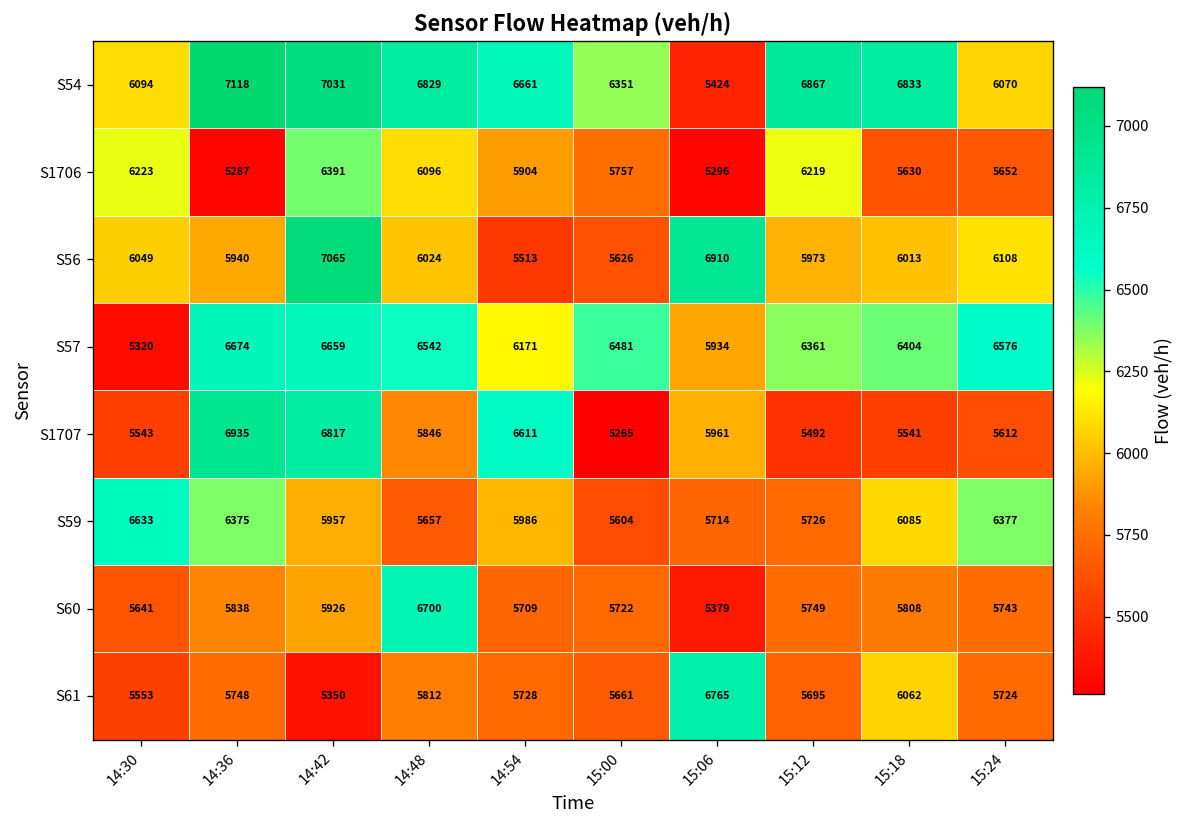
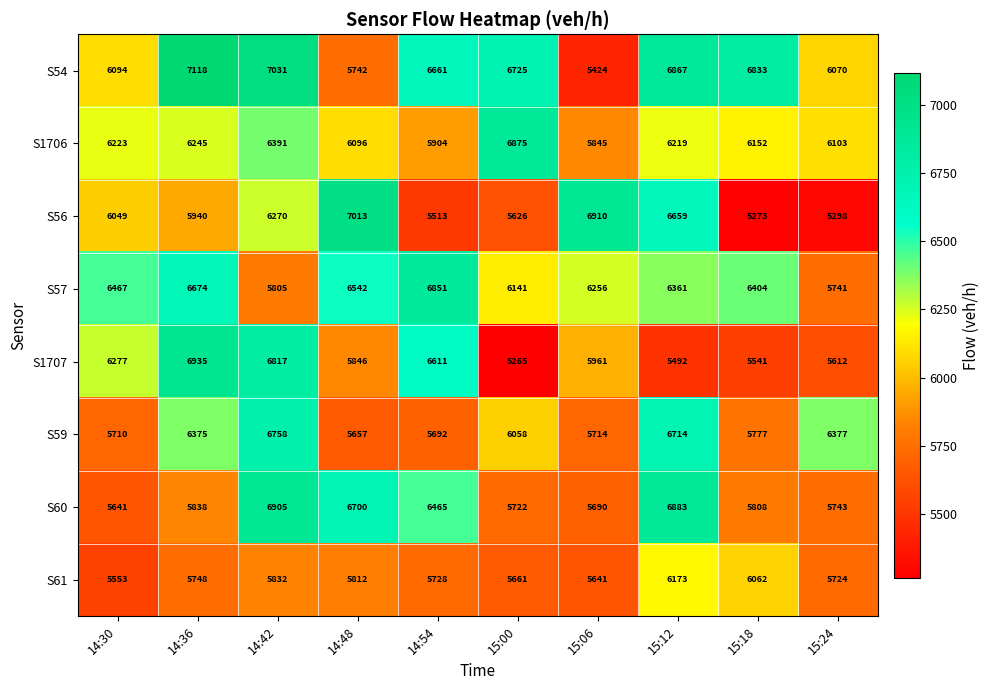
S54, 14:48: 6829 -> 5742
S54, 15:00: 6351 -> 6725
S1706, 14:36: 5287 -> 6245
S1706, 15:00: 5757 -> 6875
S1706, 15:06: 5296 -> 5845
S1706, 15:18: 5630 -> 6152
S1706, 15:24: 5652 -> 6103
S56, 14:42: 7065 -> 6270
S56, 14:48: 6024 -> 7013
S56, 15:12: 5973 -> 6659
S56, 15:18: 6013 -> 5273
S56, 15:24: 6108 -> 5298
S57, 14:30: 5320 -> 6467
S57, 14:42: 6659 -> 5805
S57, 14:54: 6171 -> 6851
S57, 15:00: 6481 -> 6141
S57, 15:06: 5934 -> 6256
S57, 15:24: 6576 -> 5741
S1707, 14:30: 5543 -> 6277
S59, 14:30: 6633 -> 5710
S59, 14:42: 5957 -> 6758
S59, 14:54: 5986 -> 5692
S59, 15:00: 5604 -> 6058
S59, 15:12: 5726 -> 6714
S59, 15:18: 6085 -> 5777
S60, 14:42: 5926 -> 6905
S60, 14:54: 5709 -> 6465
S60, 15:06: 5379 -> 5690
S60, 15:12: 5749 -> 6883
S61, 14:42: 5350 -> 5832
S61, 15:06: 6765 -> 5641
S61, 15:12: 5695 -> 6173
